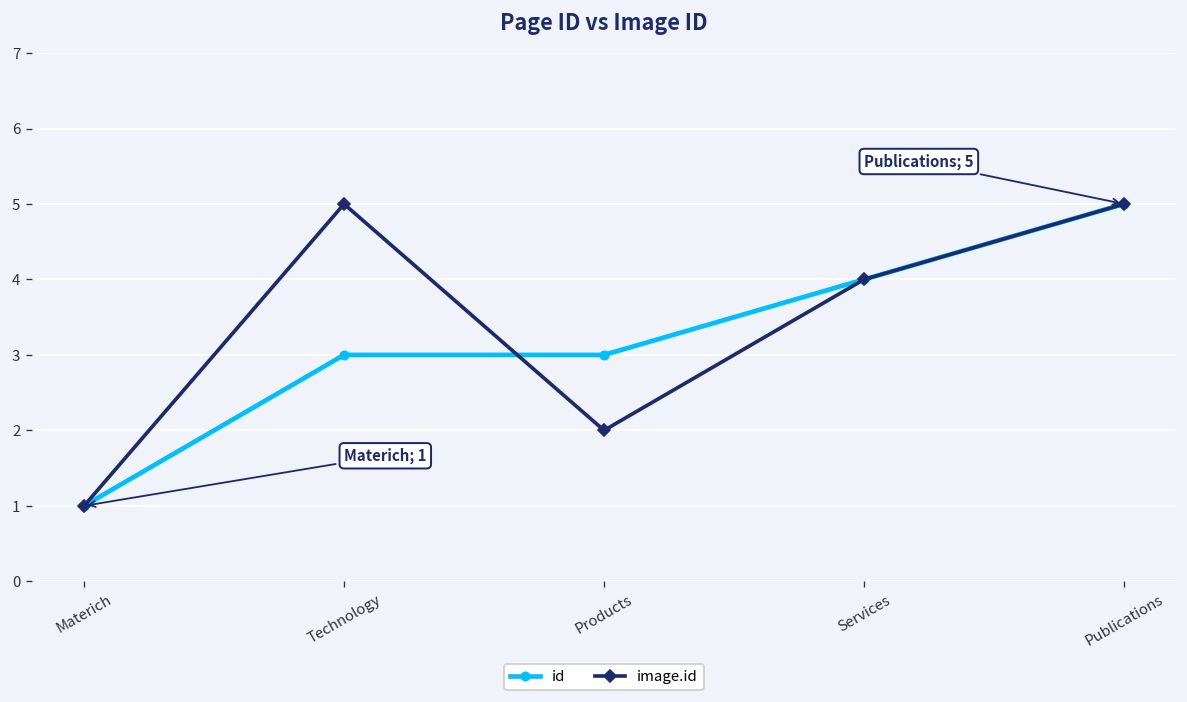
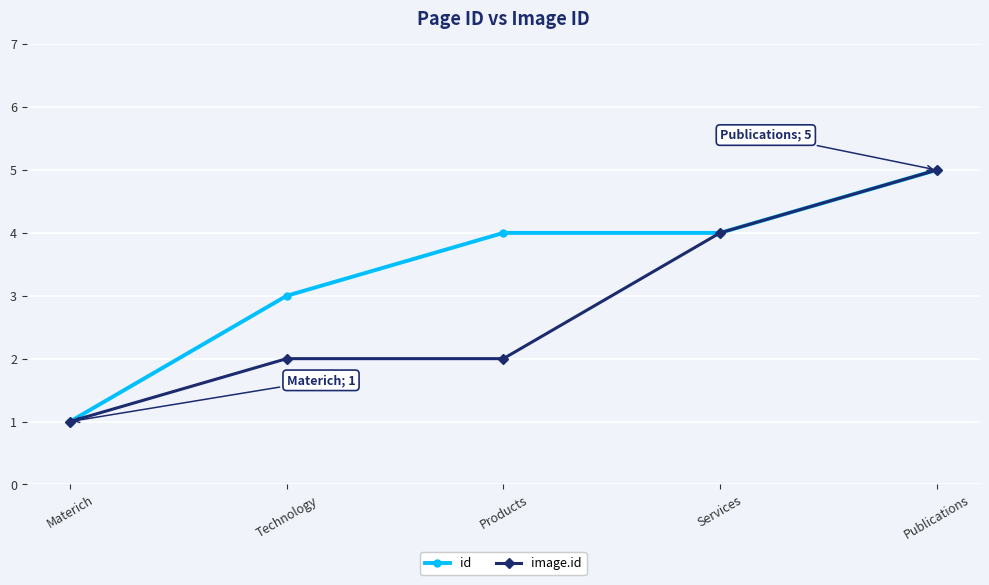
image.id, Technology: 5 -> 2
id, Products: 3 -> 4
